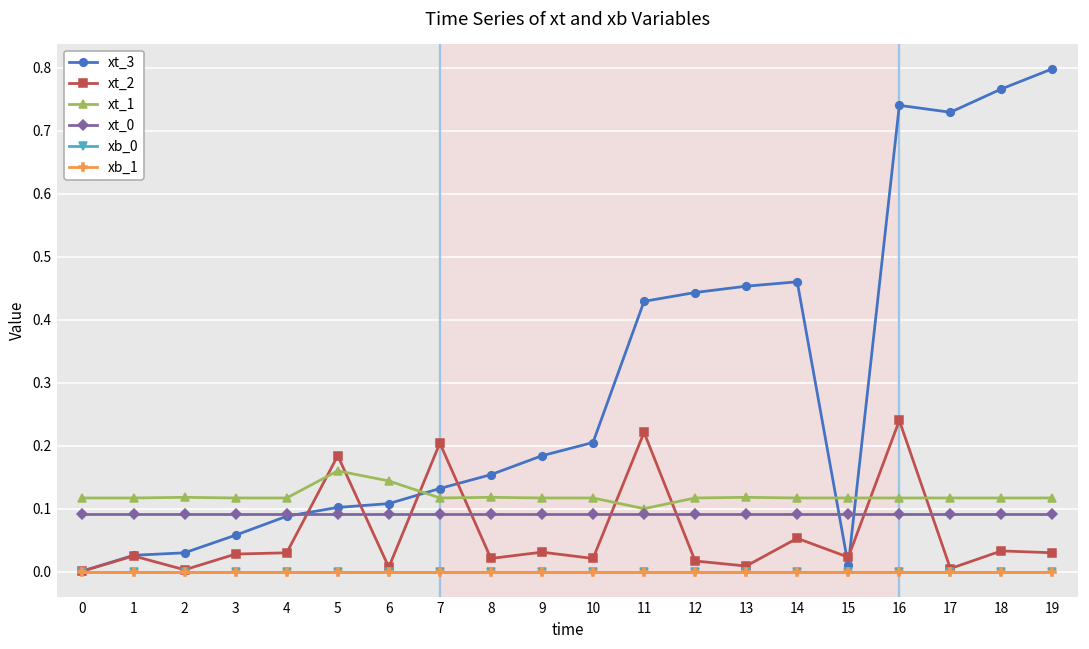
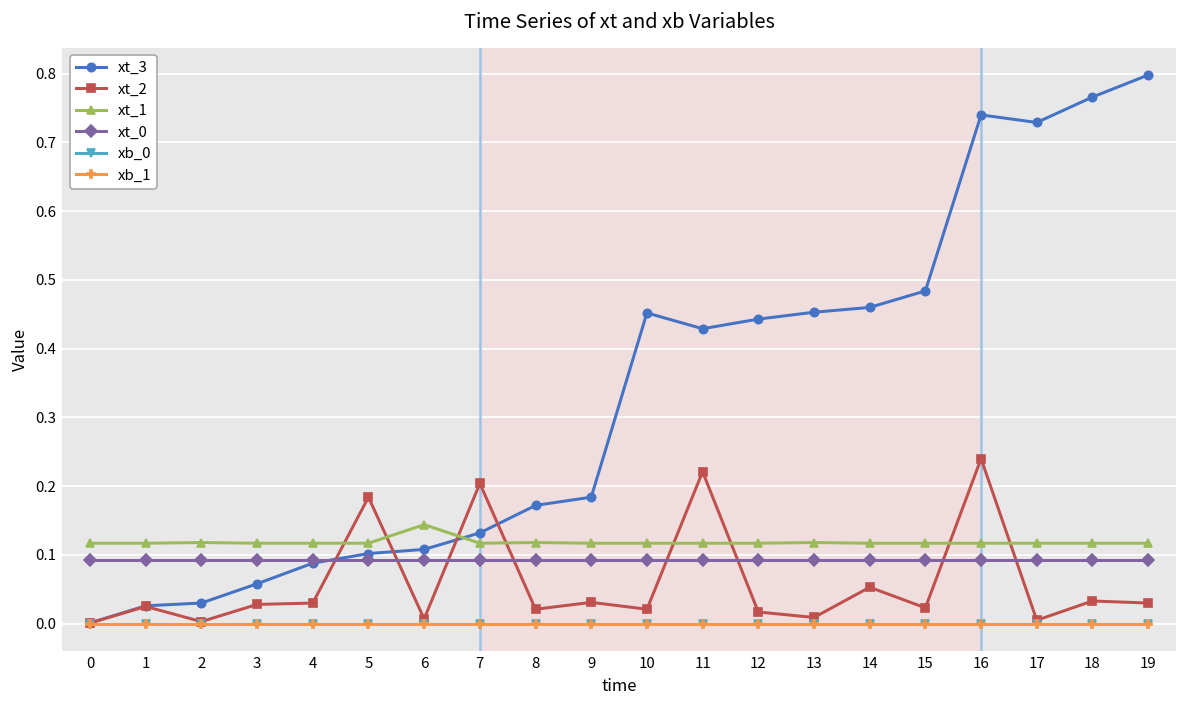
xt_1, 5: 0.16 -> 0.12
xt_3, 8: 0.15 -> 0.17
xt_3, 10: 0.21 -> 0.45
xt_1, 11: 0.10 -> 0.12
xt_3, 15: 0.01 -> 0.48
